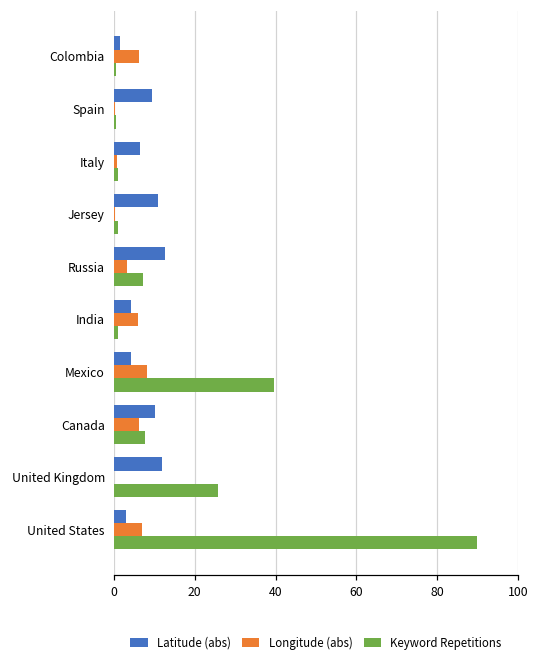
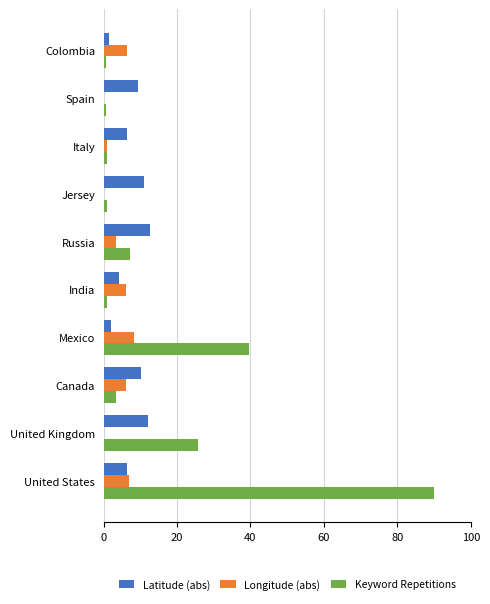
Latitude (abs), Mexico: 4 -> 2
Keyword Repetitions, Canada: 8 -> 3
Latitude (abs), United States: 3 -> 6
